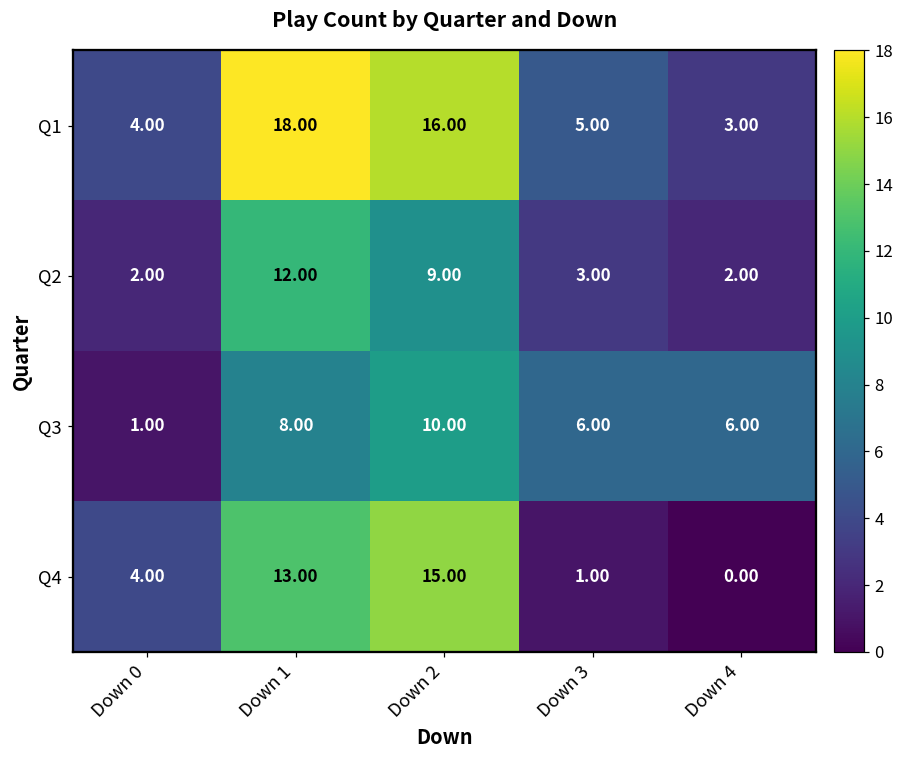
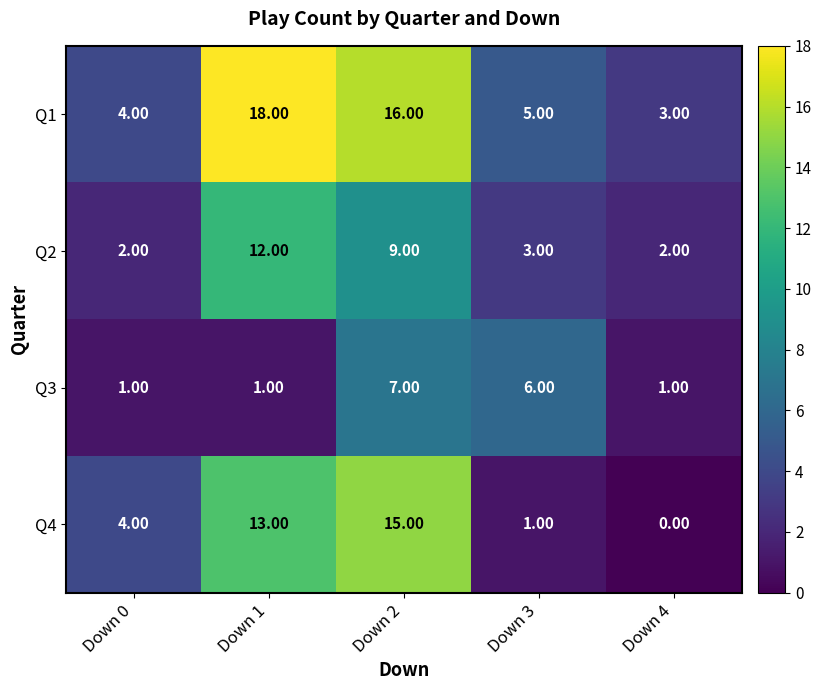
Q3, Down 1: 8.00 -> 1.00
Q3, Down 2: 10.00 -> 7.00
Q3, Down 4: 6.00 -> 1.00
